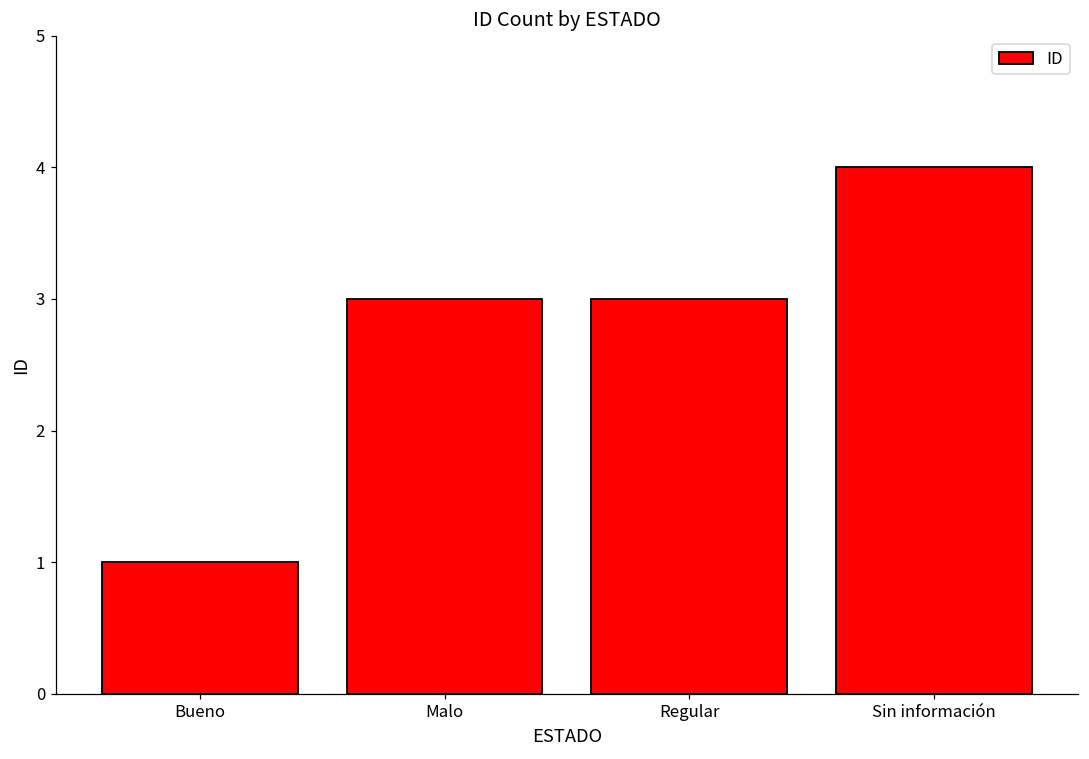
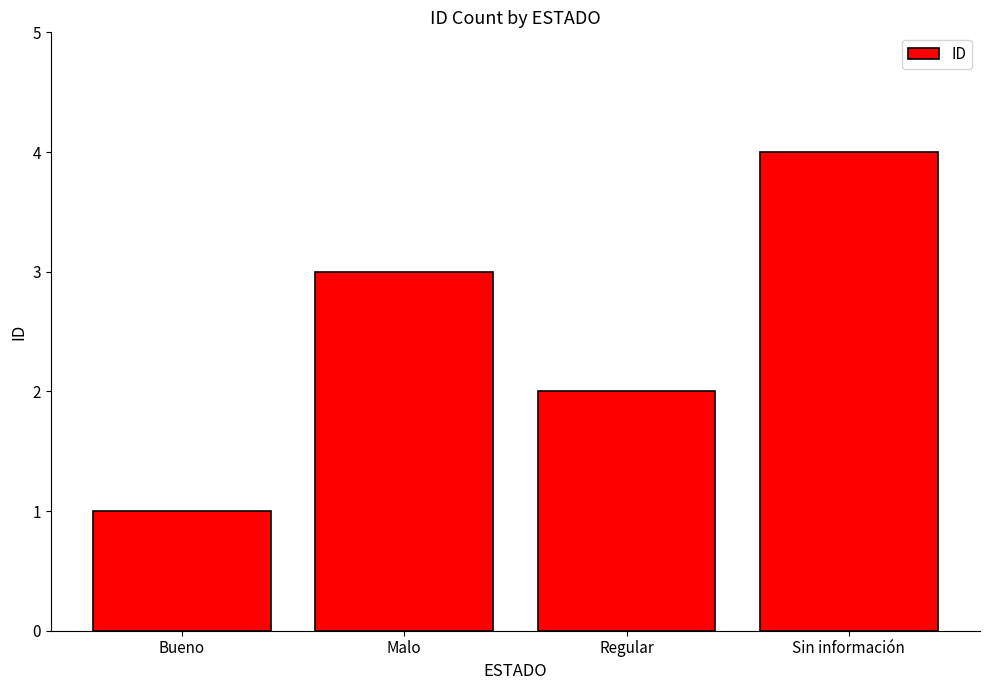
Regular: 3 -> 2
